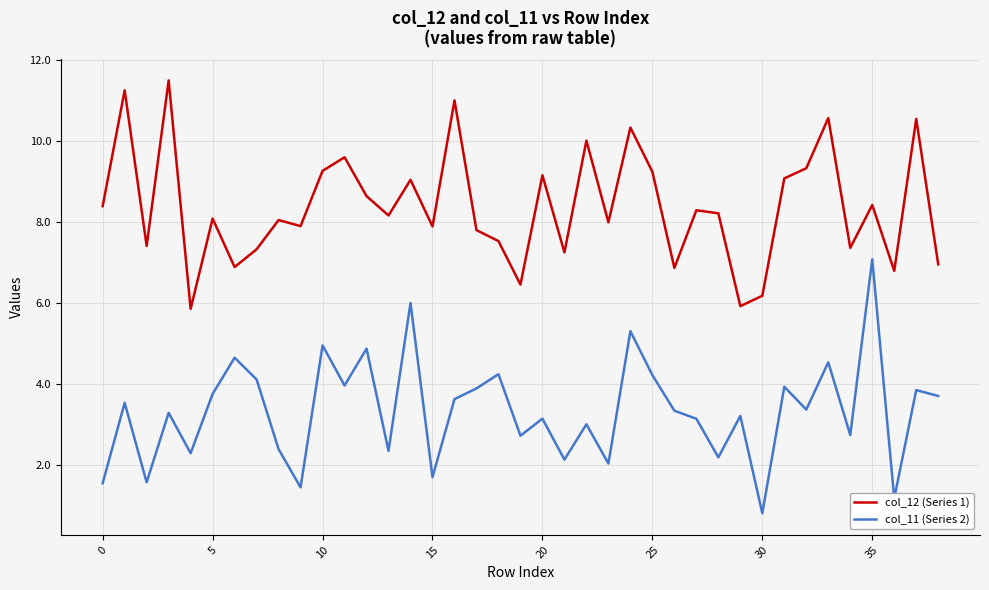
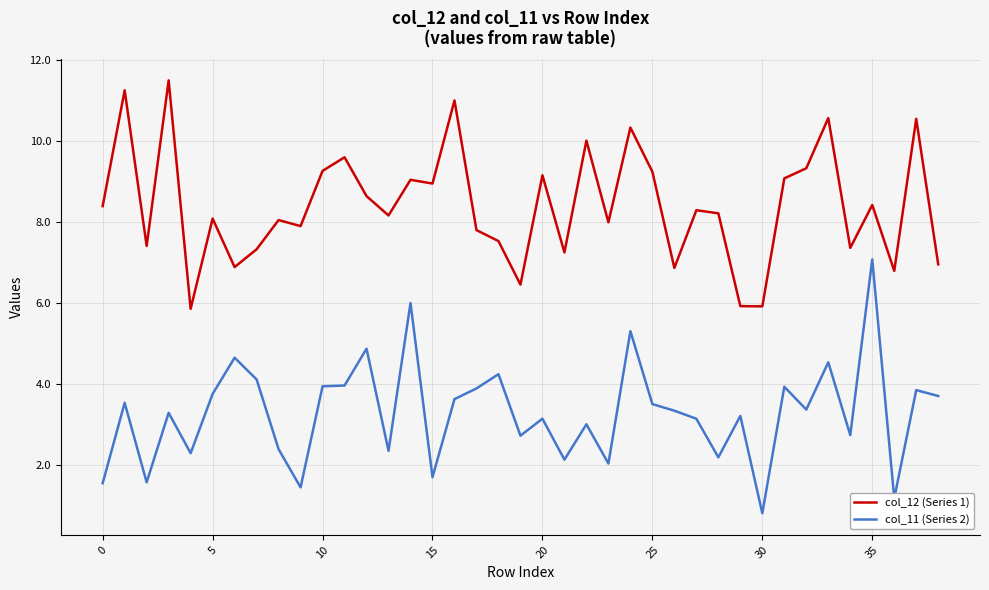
col_11 (Series 2), 10: 5.0 -> 3.9
col_12 (Series 1), 15: 7.9 -> 9.0
col_11 (Series 2), 25: 4.2 -> 3.5
col_12 (Series 1), 30: 6.2 -> 5.9
